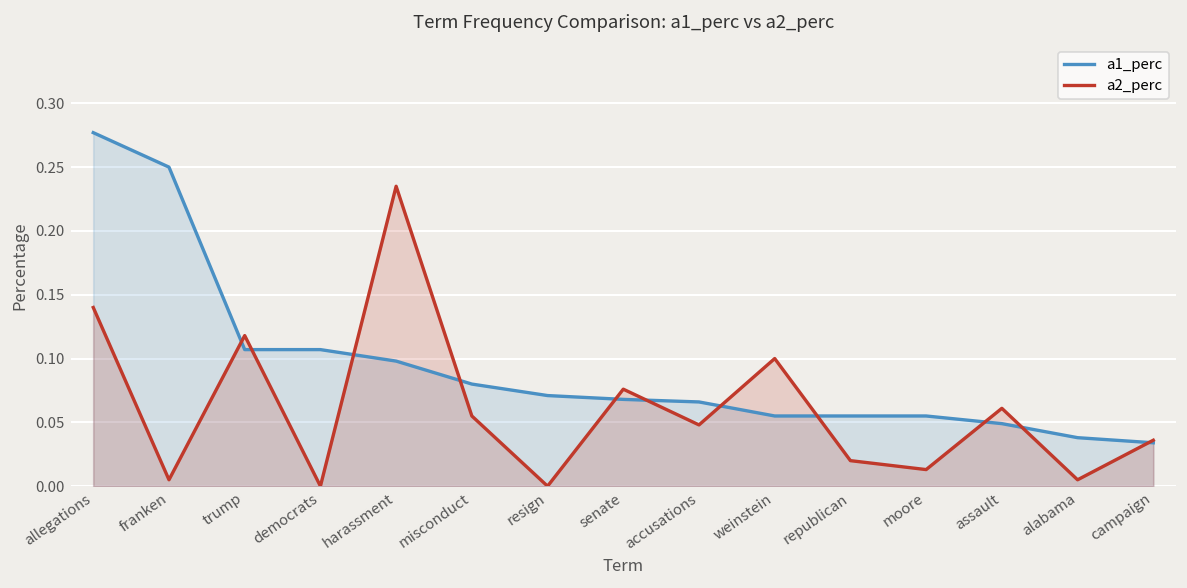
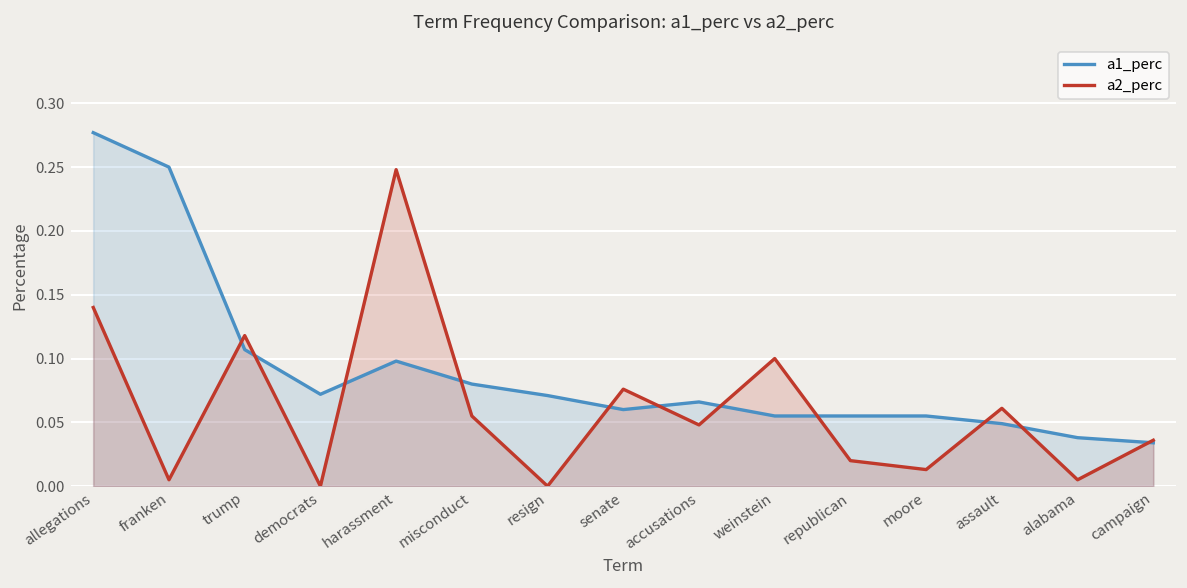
a1_perc, democrats: 0.107 -> 0.072
a2_perc, harassment: 0.235 -> 0.248
a1_perc, senate: 0.068 -> 0.060
